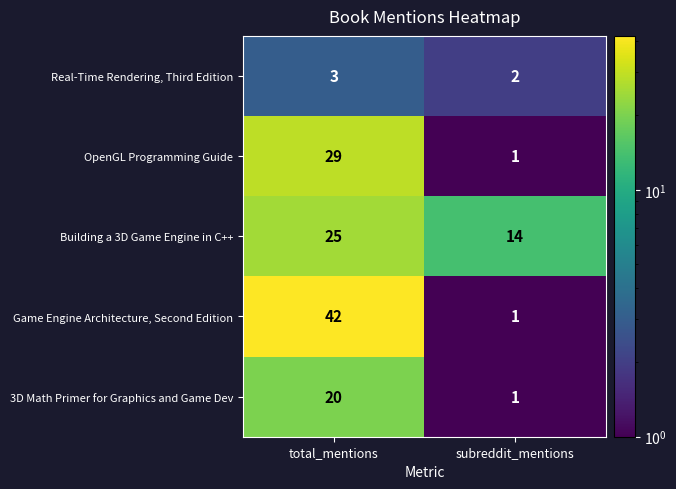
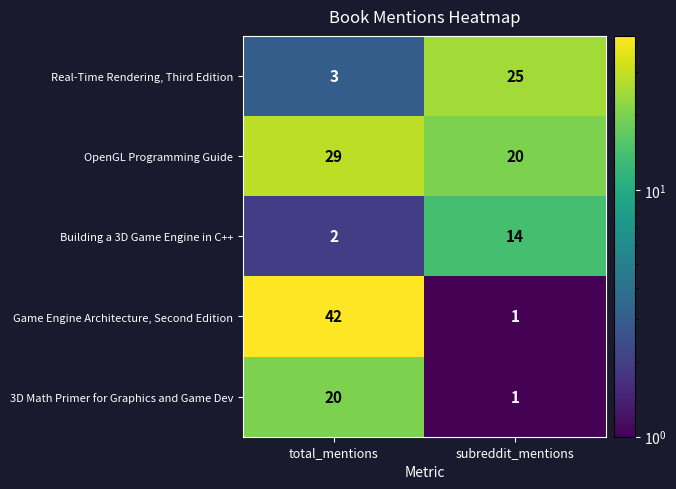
Real-Time Rendering, Third Edition, subreddit_mentions: 2 -> 25
OpenGL Programming Guide, subreddit_mentions: 1 -> 20
Building a 3D Game Engine in C++, total_mentions: 25 -> 2
